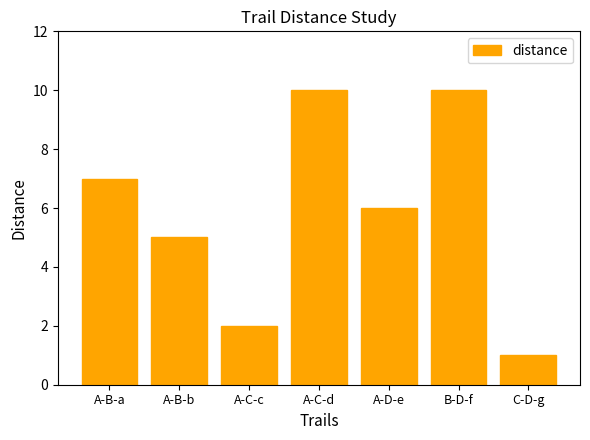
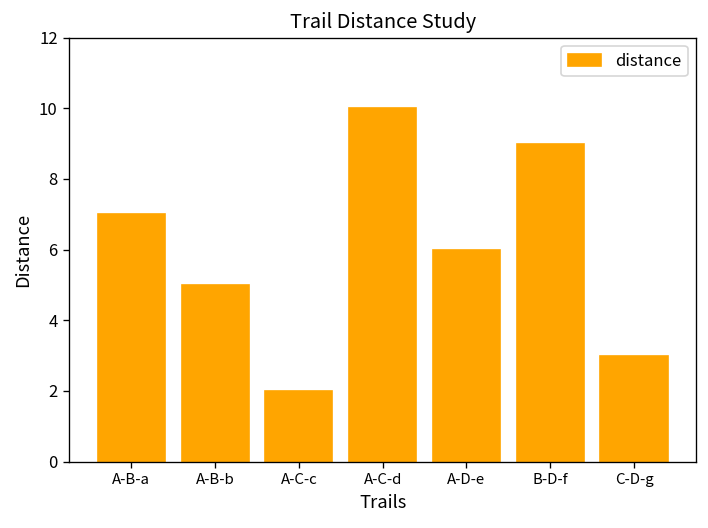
B-D-f: 10 -> 9
C-D-g: 1 -> 3
